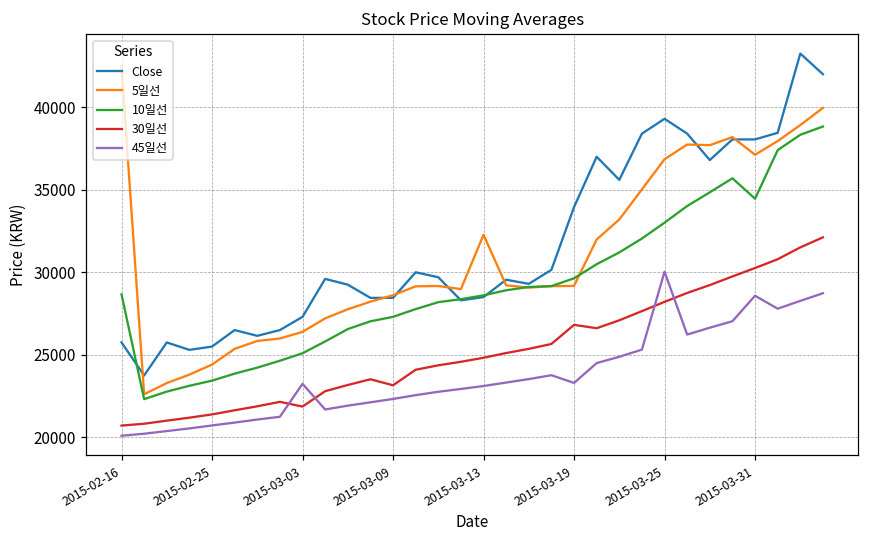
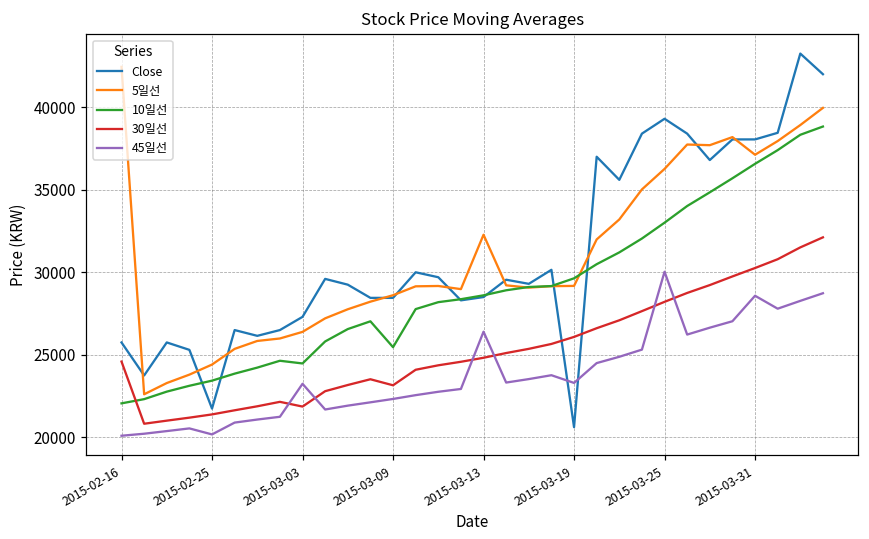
10일선, 2015-02-16: 28700 -> 22100
30일선, 2015-02-16: 20700 -> 24600
Close, 2015-02-25: 25500 -> 21700
45일선, 2015-02-25: 20700 -> 20200
10일선, 2015-03-03: 25100 -> 24500
10일선, 2015-03-09: 27300 -> 25500
45일선, 2015-03-13: 23100 -> 26400
Close, 2015-03-19: 34000 -> 20600
30일선, 2015-03-19: 26800 -> 26100
5일선, 2015-03-25: 36900 -> 36300
10일선, 2015-03-31: 34500 -> 36600
